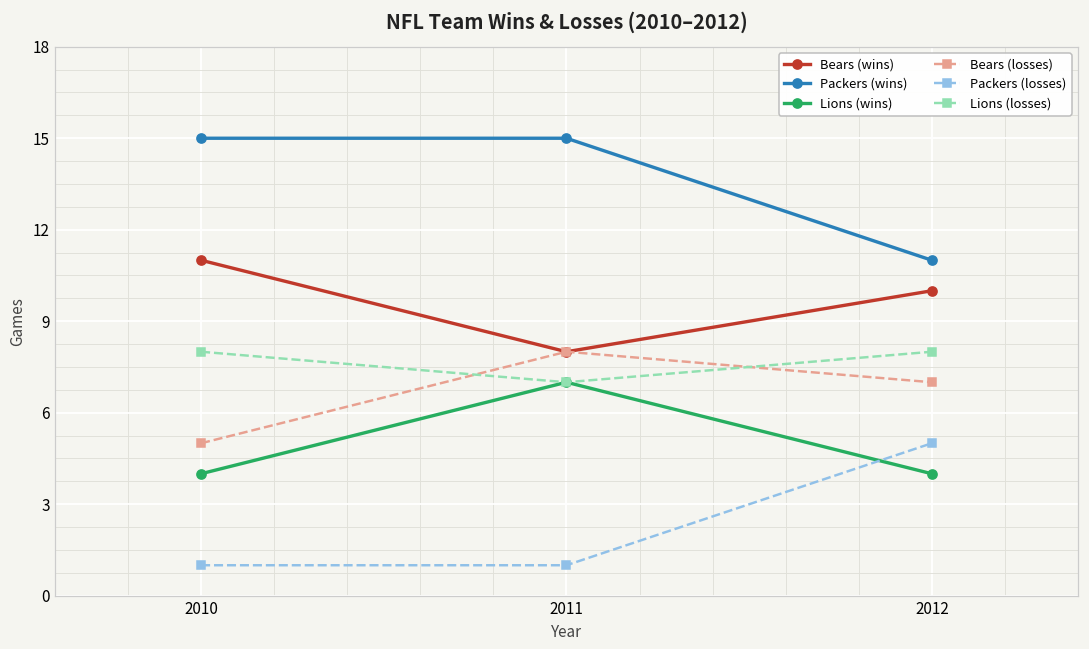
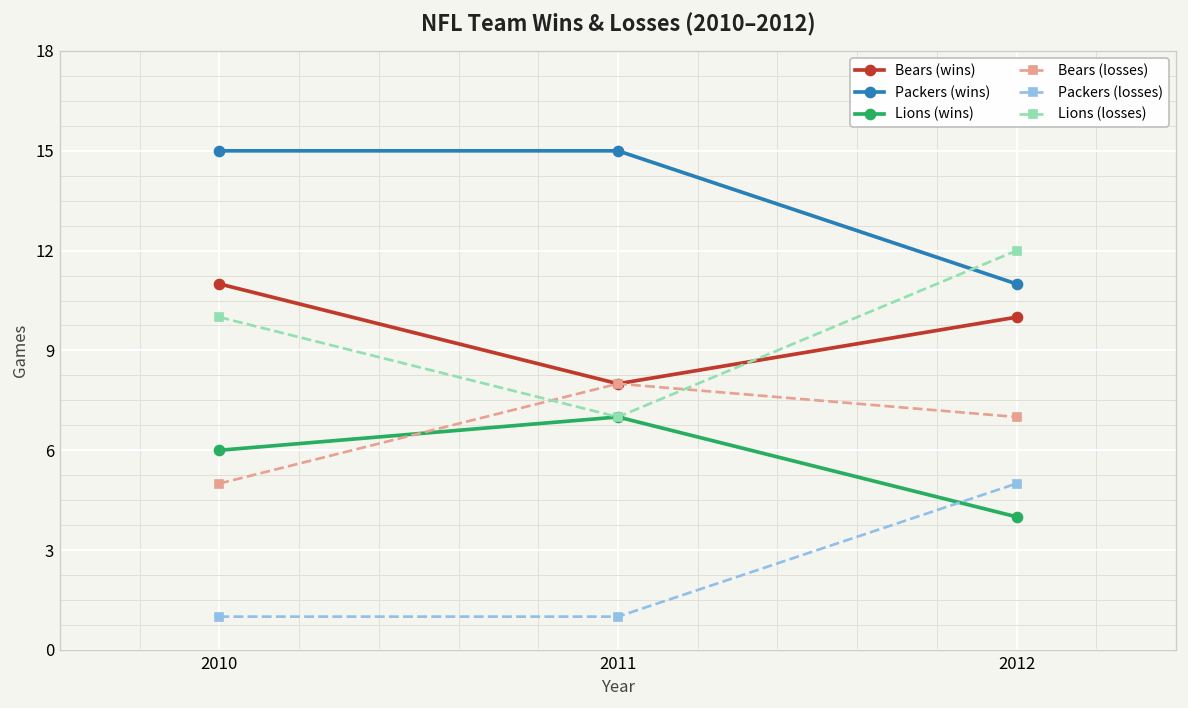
Lions (wins), 2010: 4 -> 6
Lions (losses), 2010: 8 -> 10
Lions (losses), 2012: 8 -> 12
